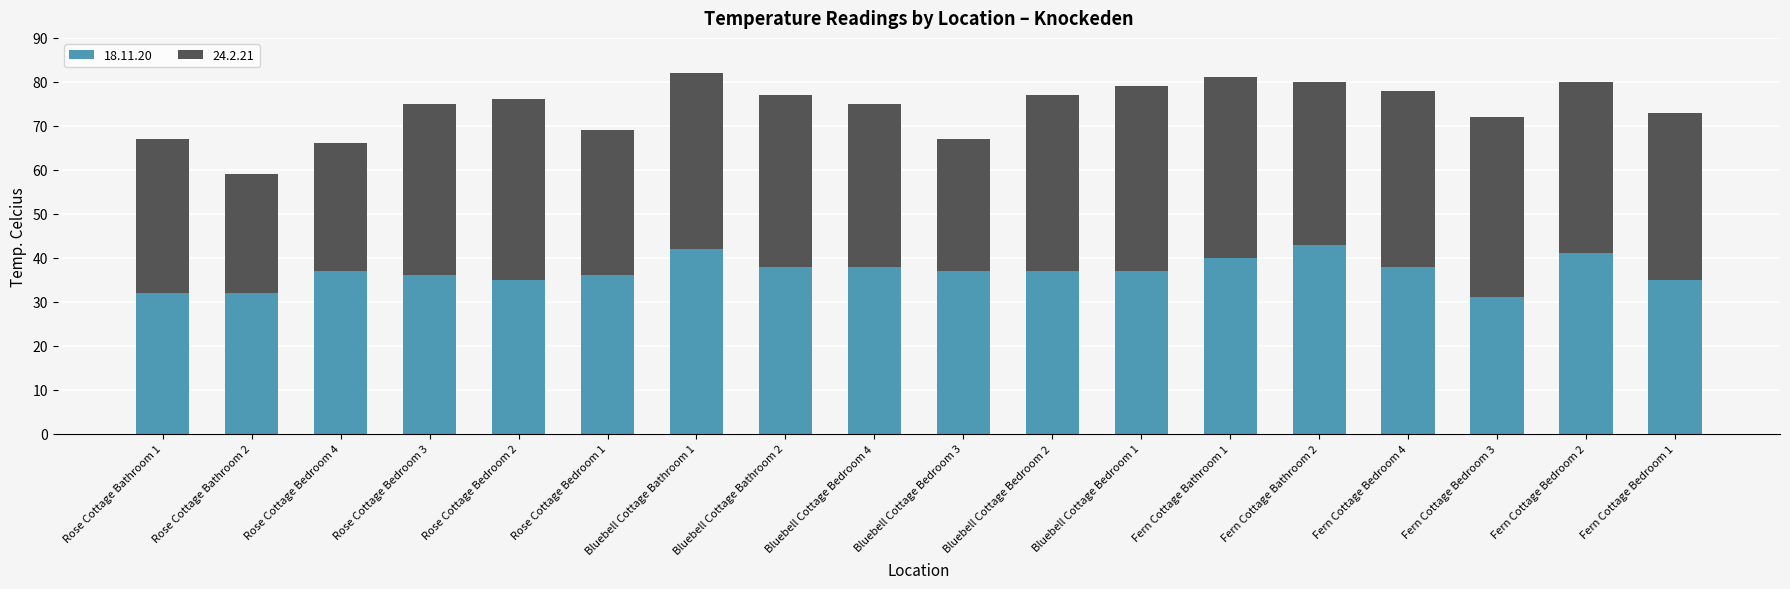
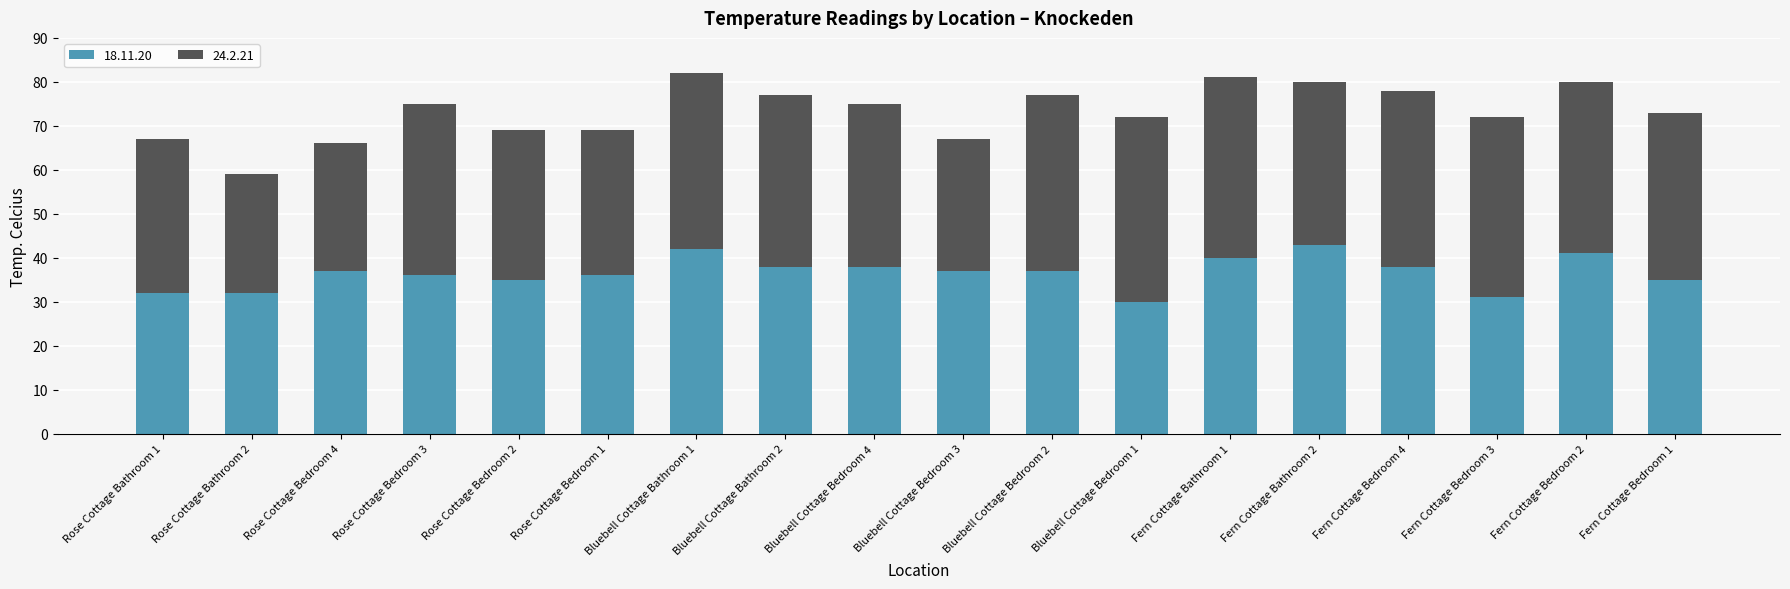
24.2.21, Rose Cottage Bedroom 2: 41 -> 34
18.11.20, Bluebell Cottage Bedroom 1: 37 -> 30
